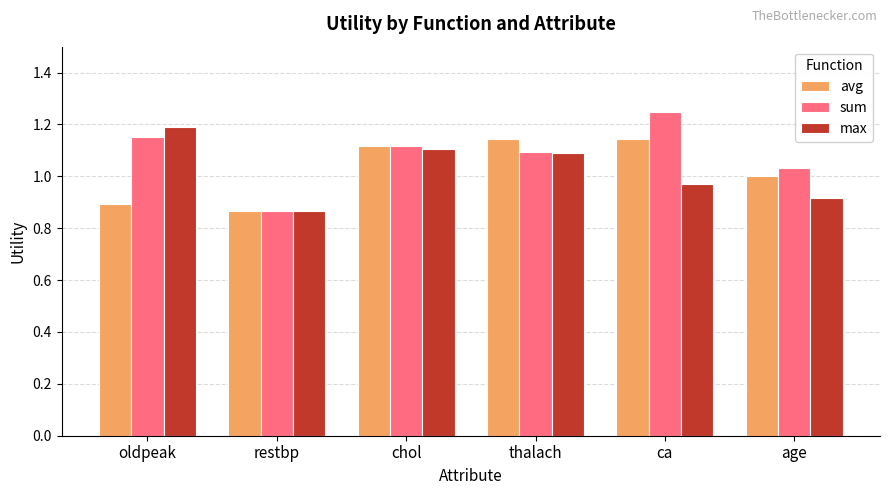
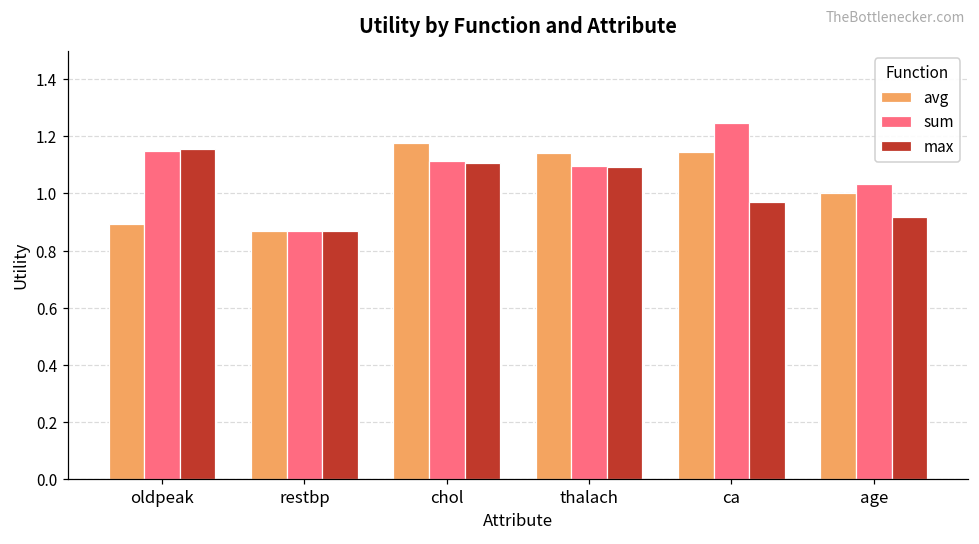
max, oldpeak: 1.19 -> 1.15
avg, chol: 1.12 -> 1.18
